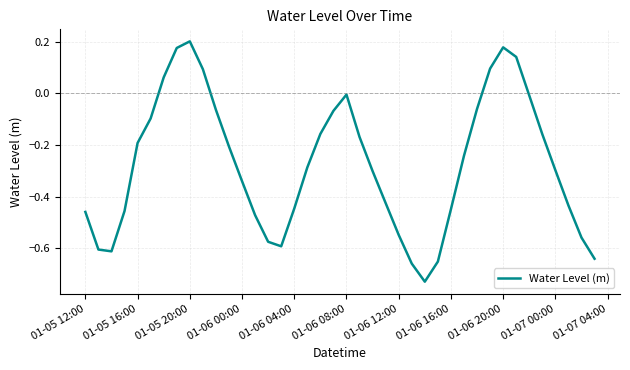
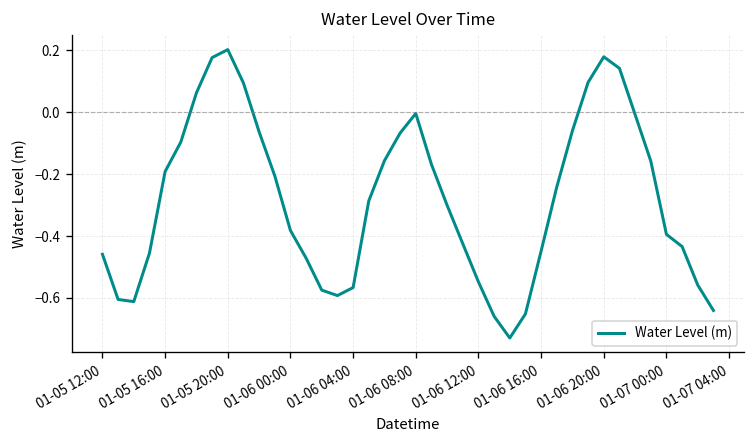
01-06 00:00: -0.34 -> -0.38
01-06 04:00: -0.45 -> -0.57
01-07 00:00: -0.30 -> -0.39
